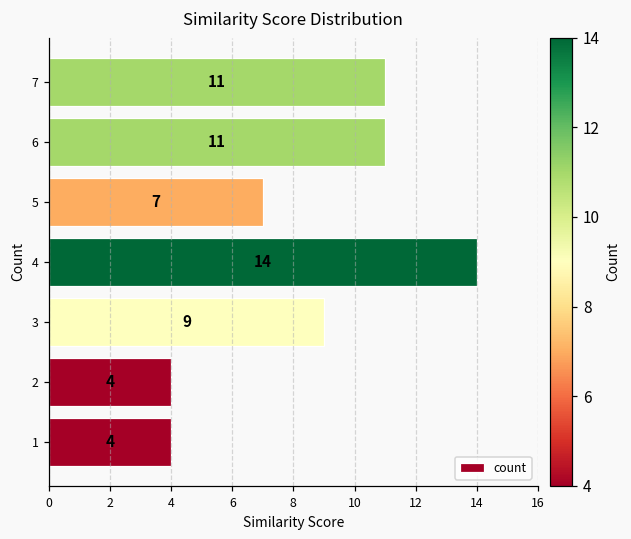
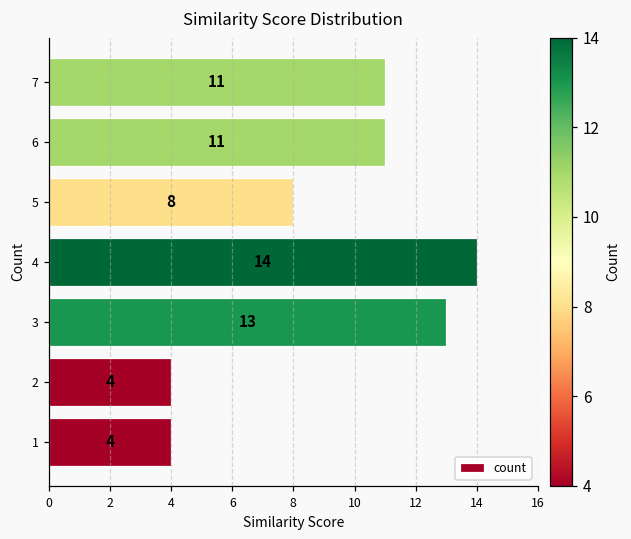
5: 7 -> 8
3: 9 -> 13
